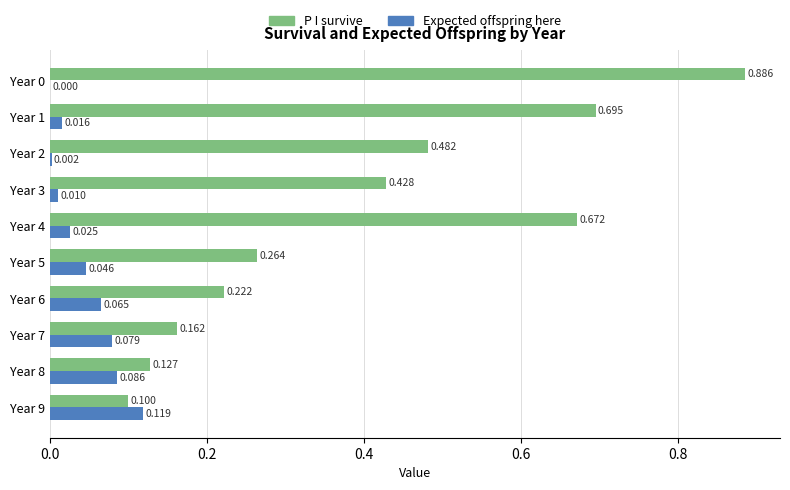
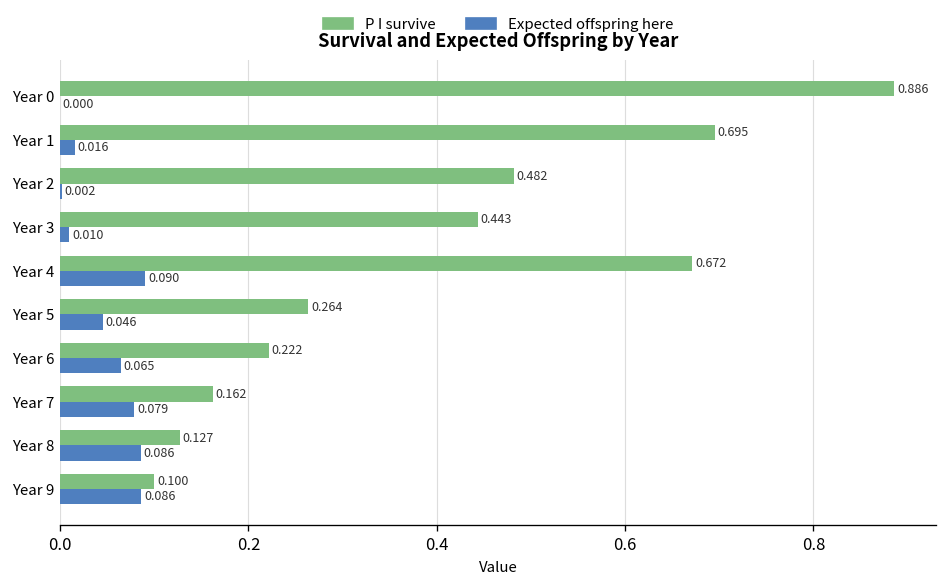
P I survive, Year 3: 0.428 -> 0.443
Expected offspring here, Year 4: 0.025 -> 0.090
Expected offspring here, Year 9: 0.119 -> 0.086
